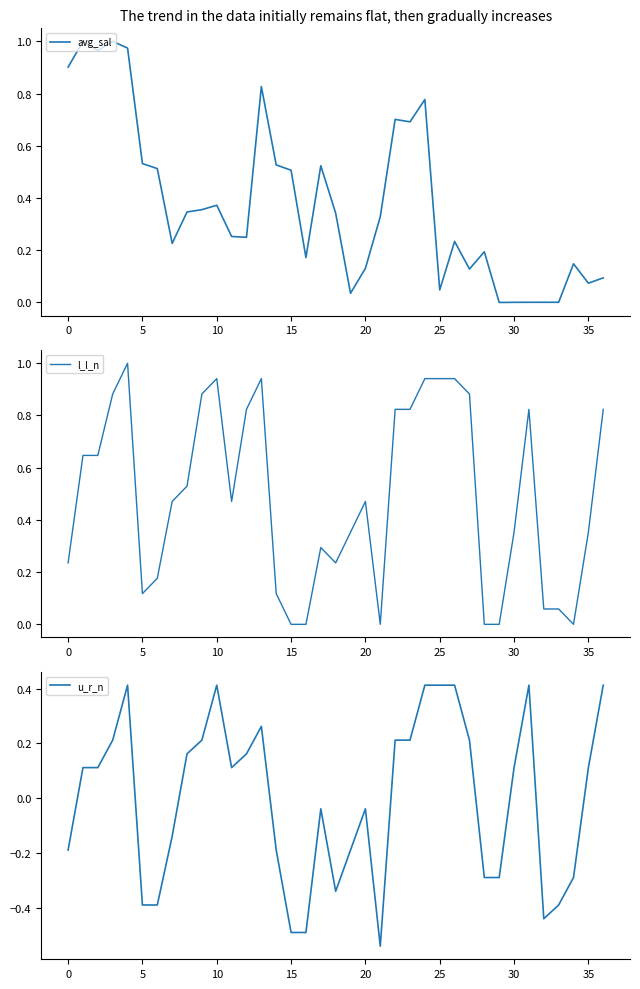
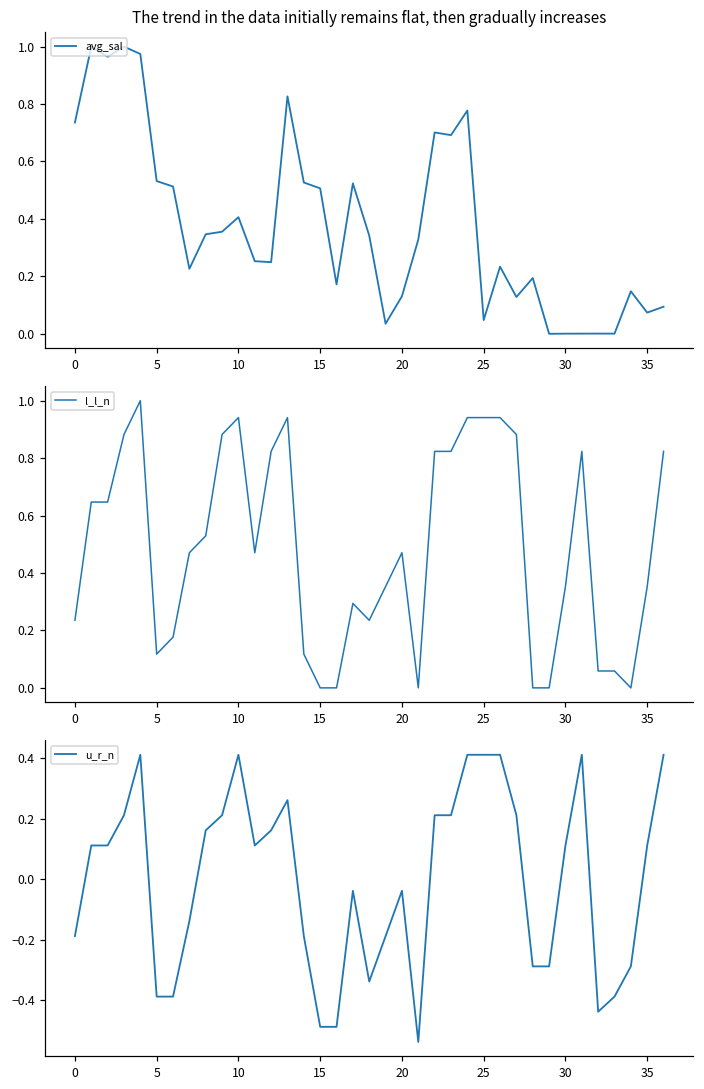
The trend in the data initially remains flat, then gradually increases, 0: 0.90 -> 0.74
The trend in the data initially remains flat, then gradually increases, 10: 0.37 -> 0.41
